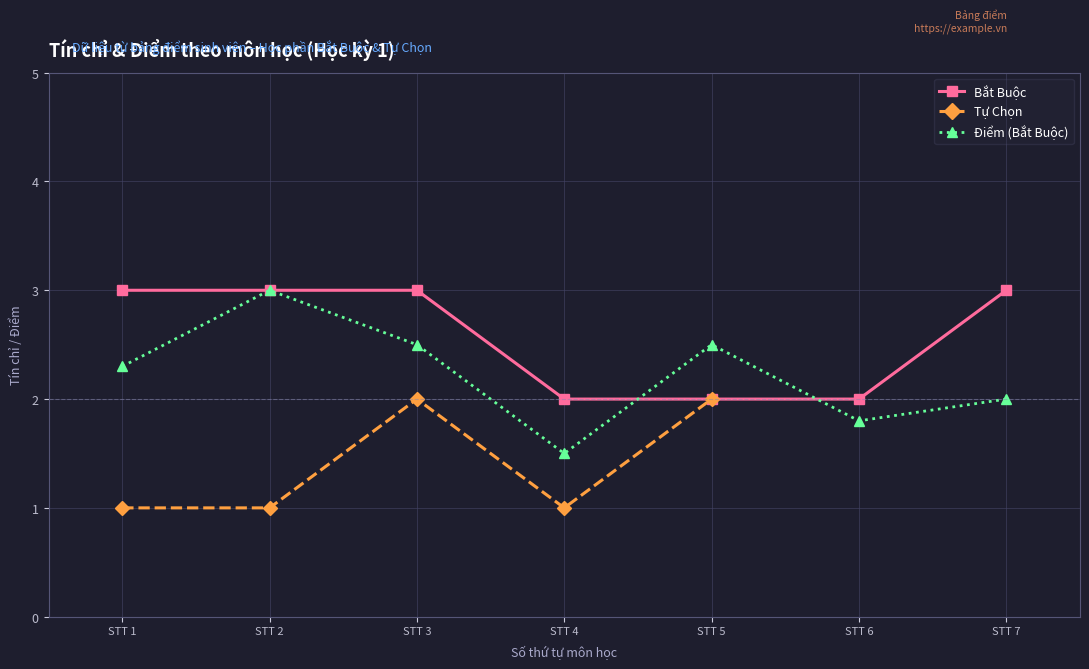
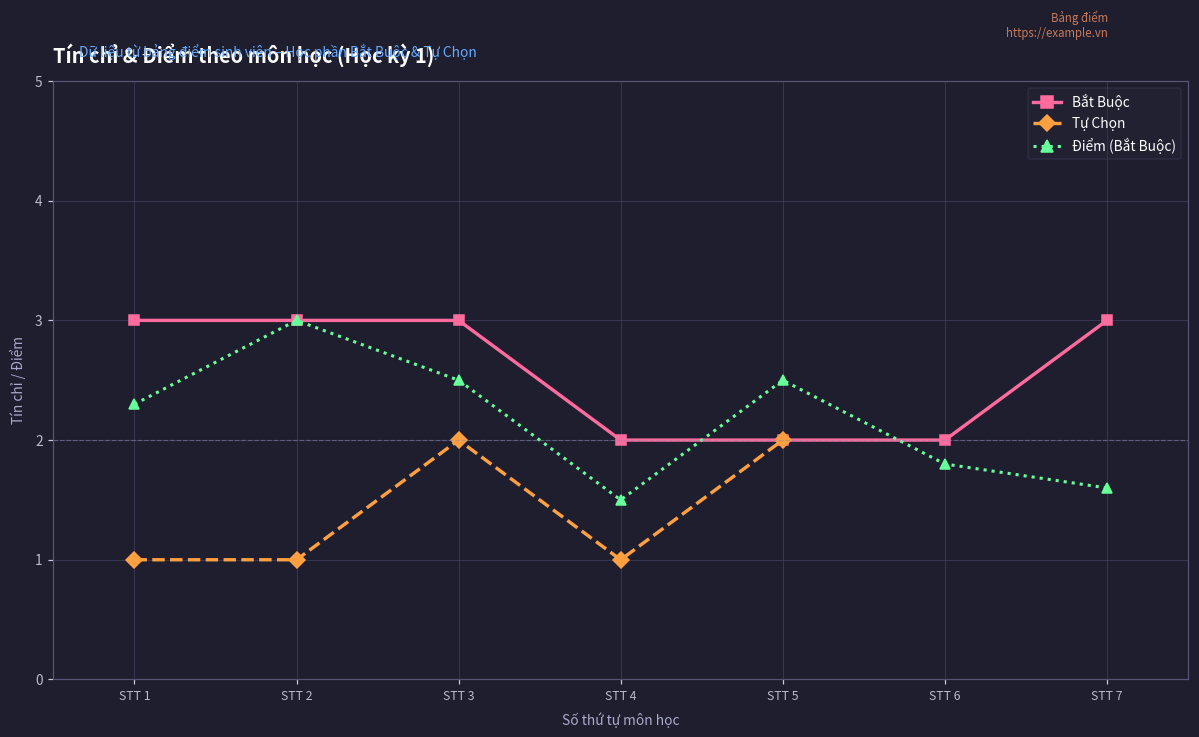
Điểm (Bắt Buộc), STT 7: 2.0 -> 1.6
